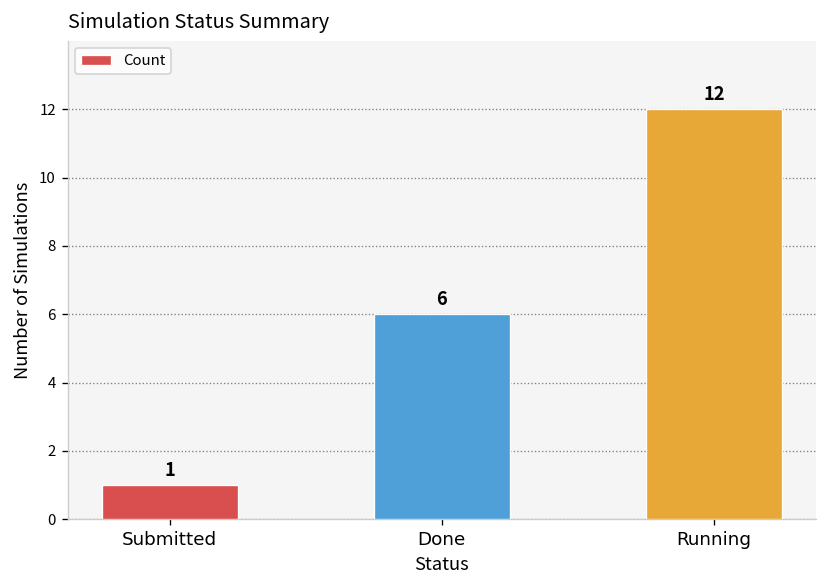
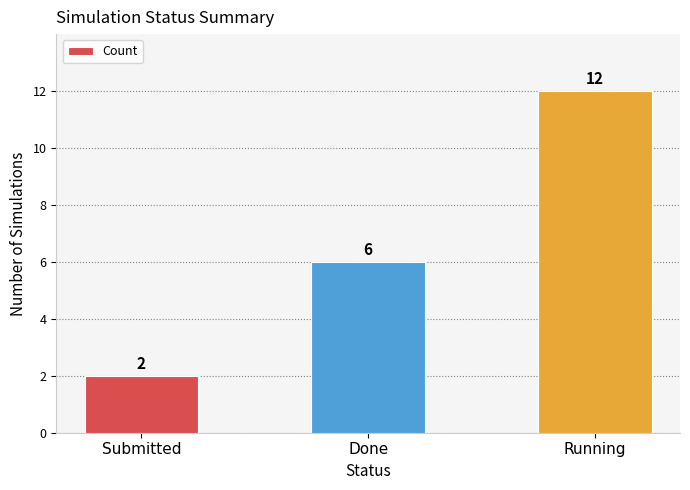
Submitted: 1 -> 2
